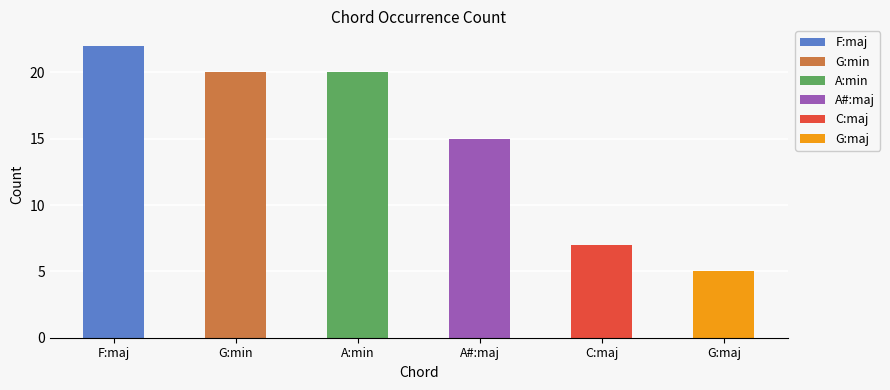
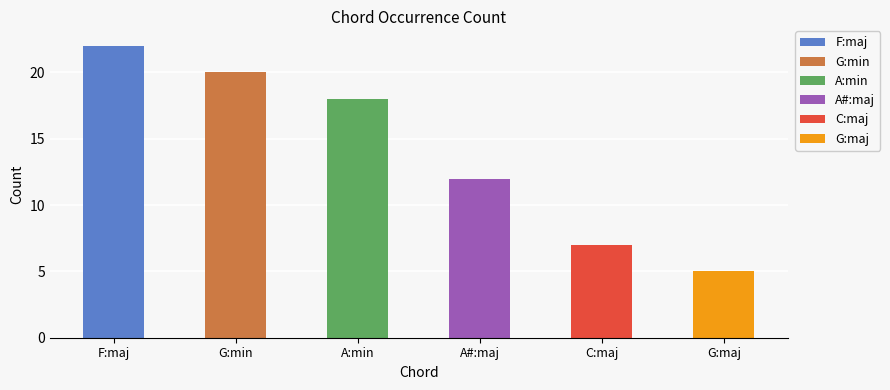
A:min: 20 -> 18
A#:maj: 15 -> 12
